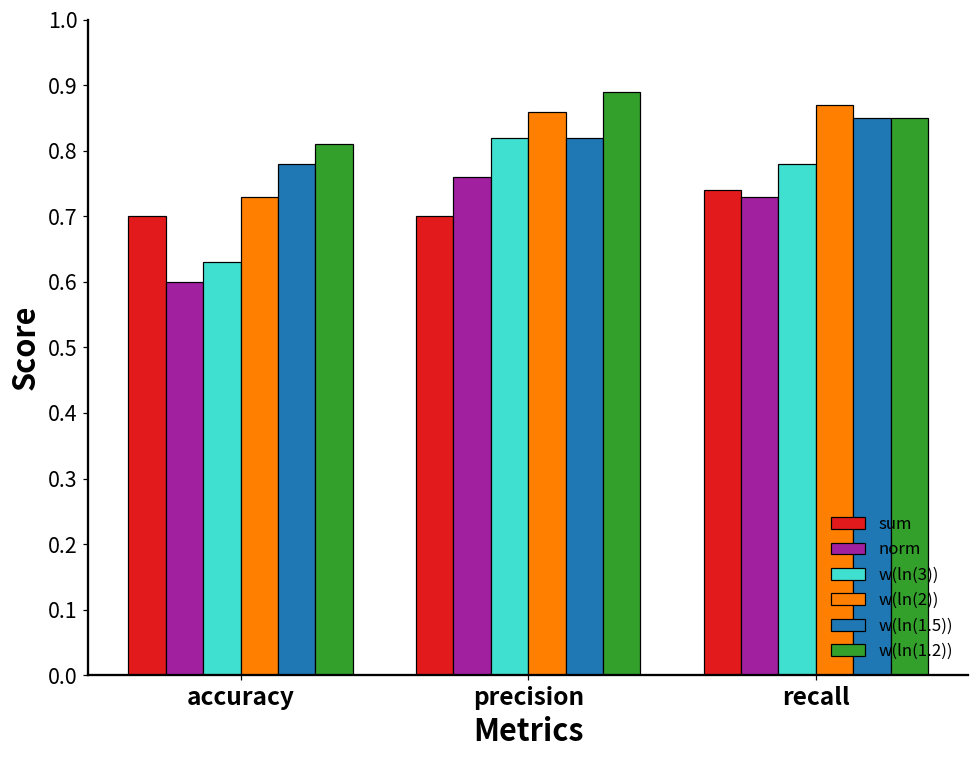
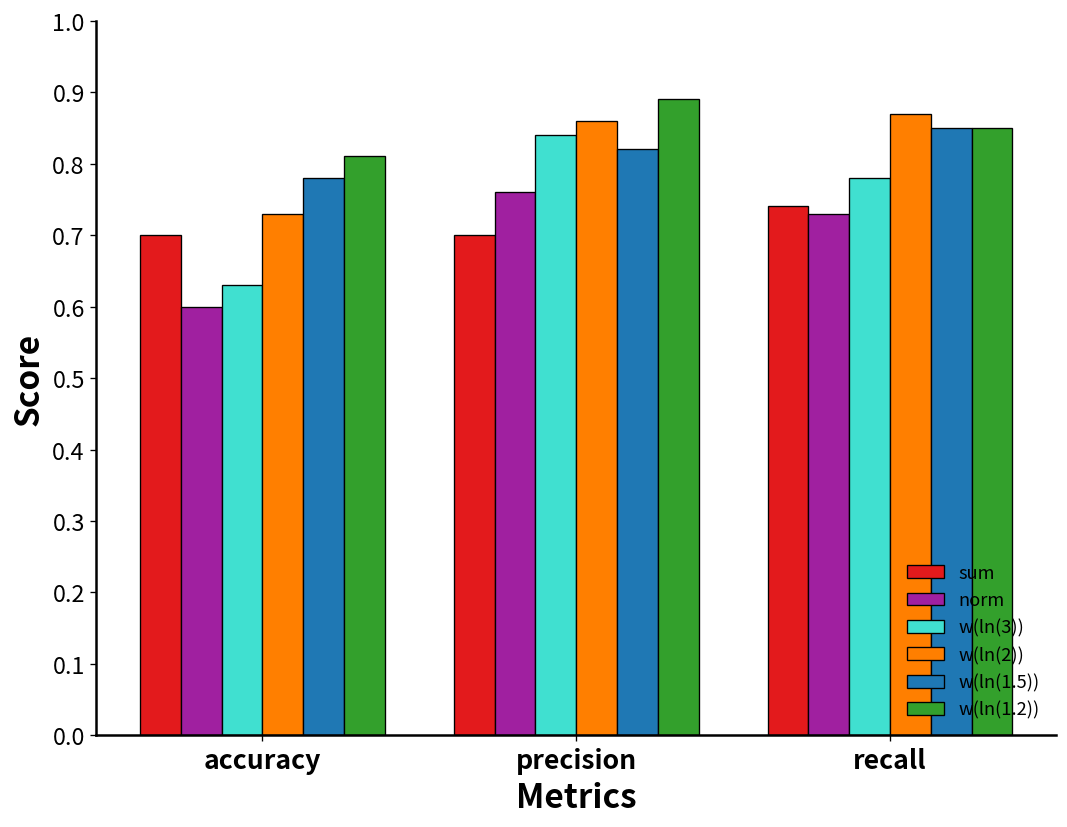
w(ln(3)), precision: 0.82 -> 0.84
